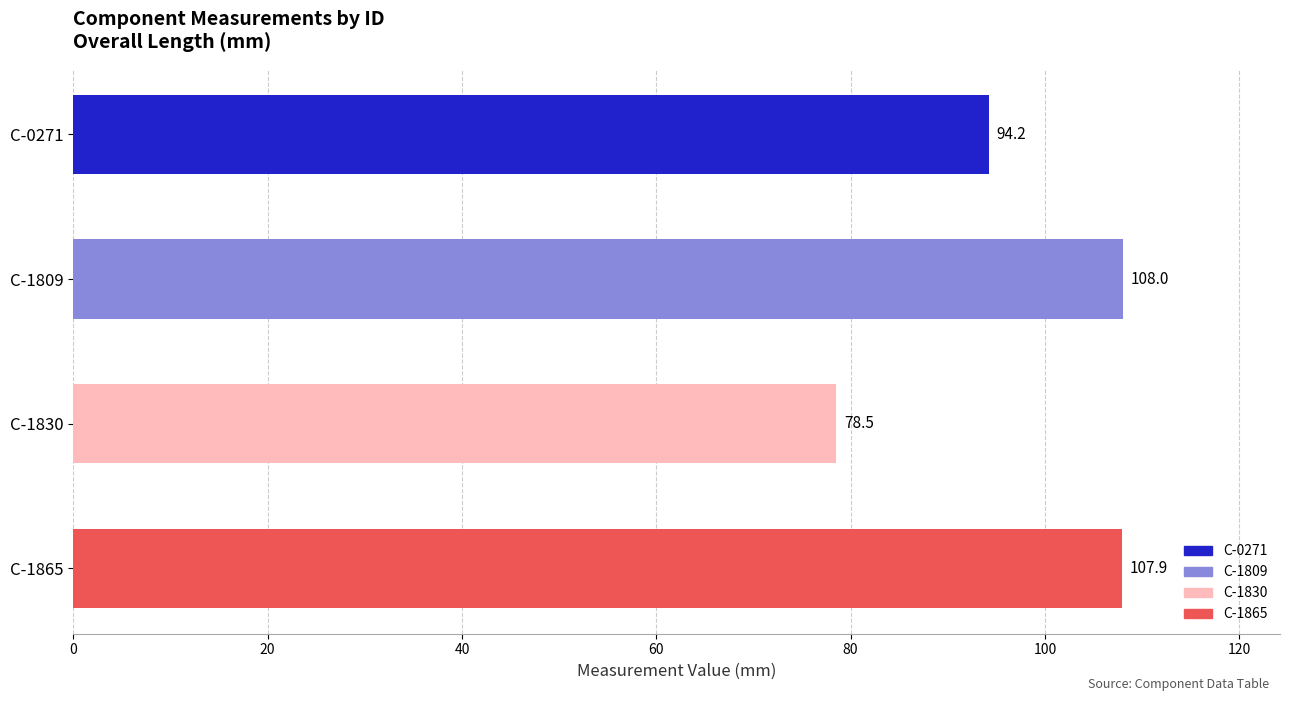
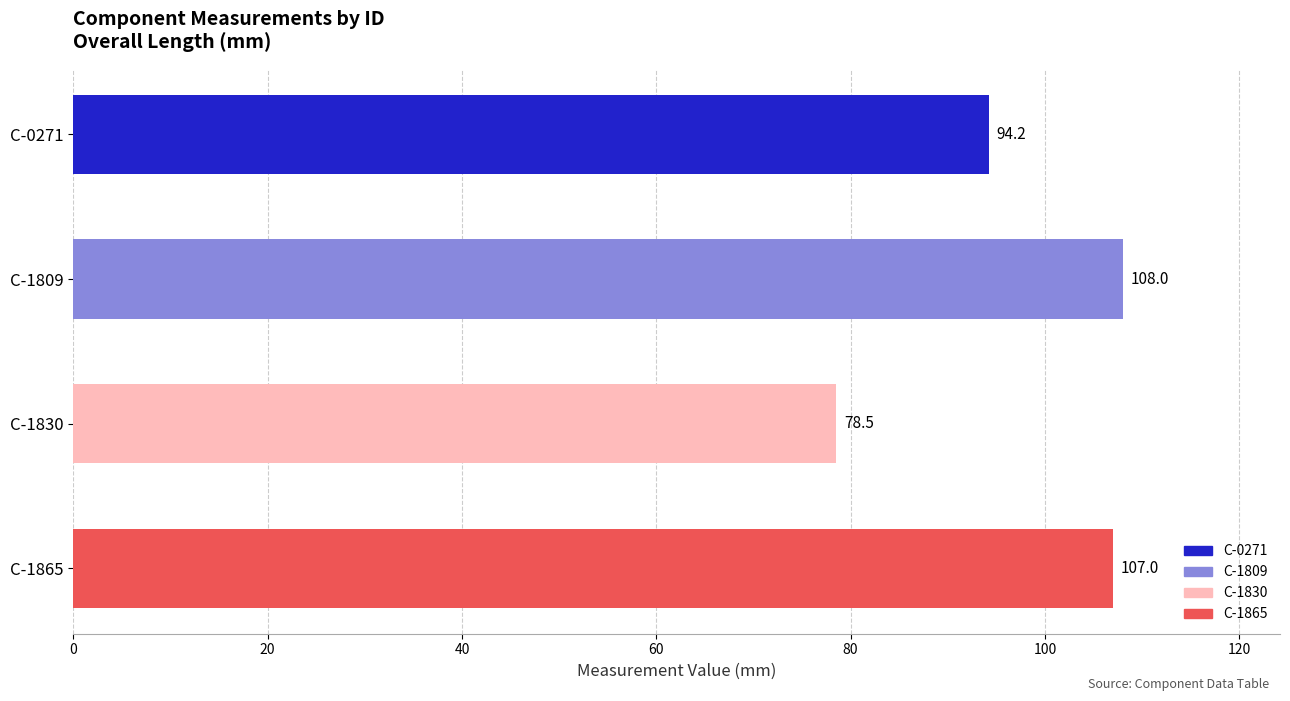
C-1865: 107.9 -> 107.0
